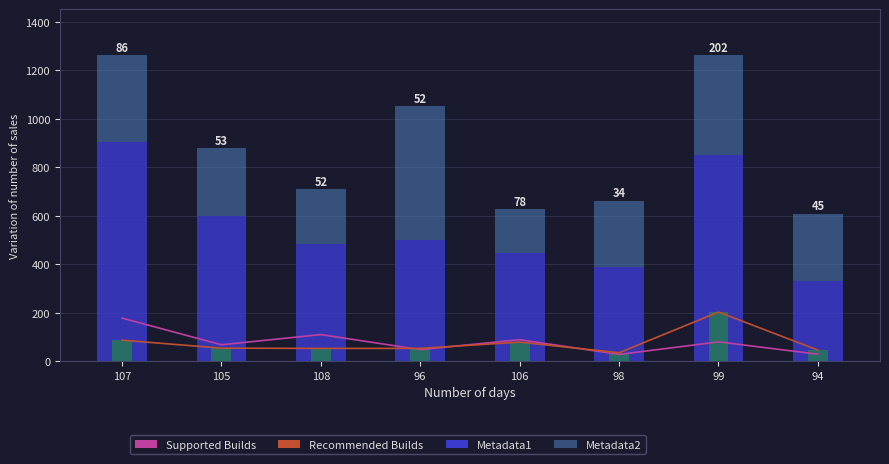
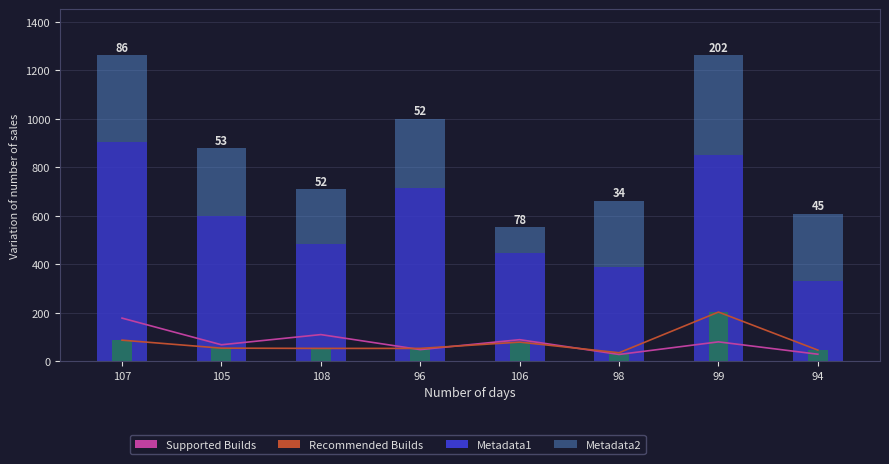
Metadata1, 96: 500 -> 710
Metadata2, 96: 550 -> 290
Metadata2, 106: 180 -> 110
